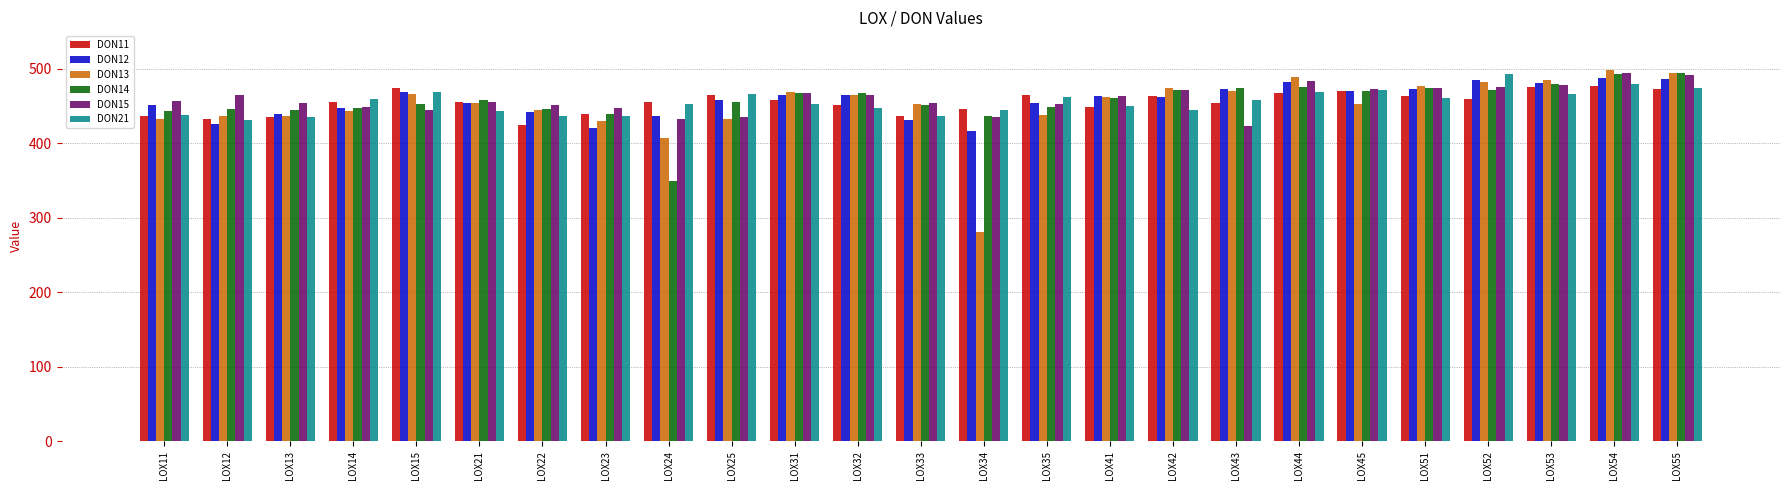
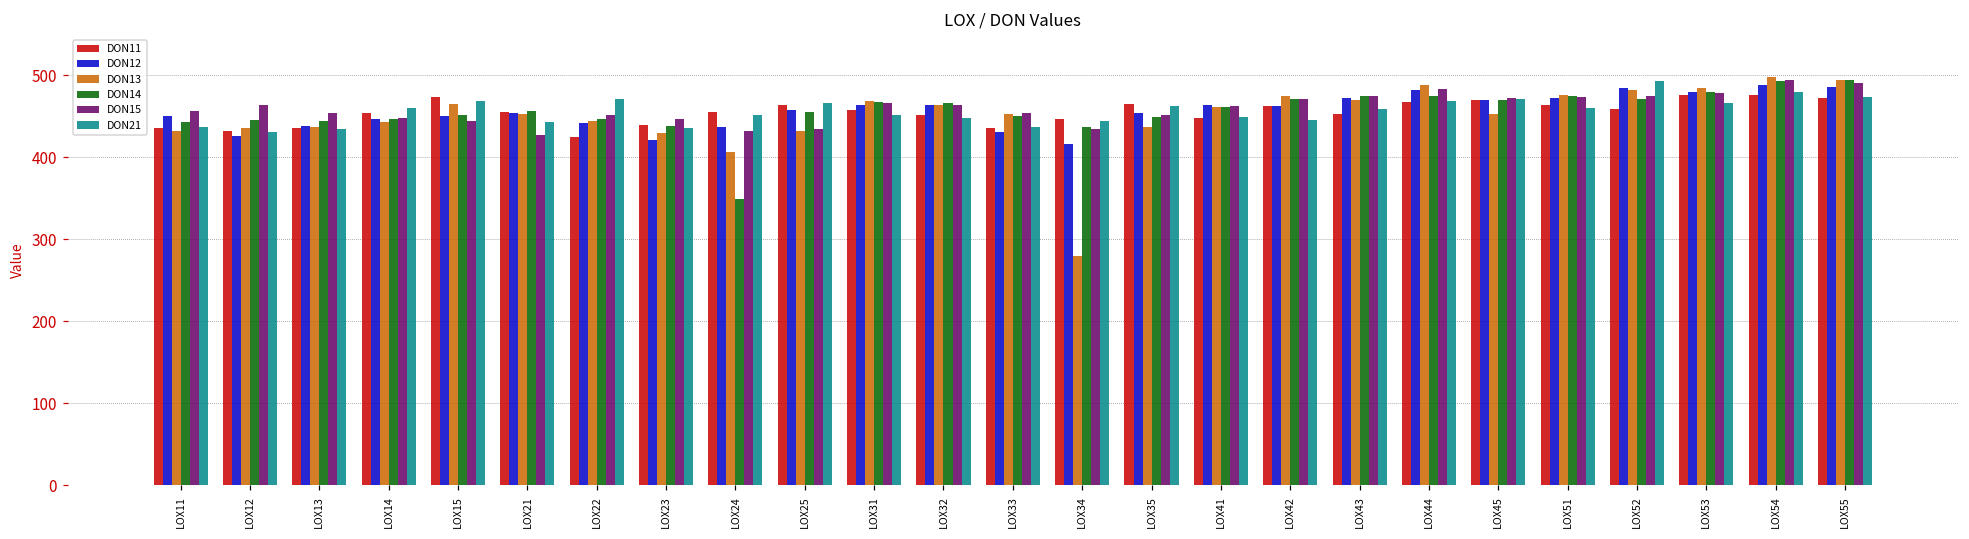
DON12, LOX15: 470 -> 450
DON15, LOX21: 450 -> 430
DON21, LOX22: 440 -> 470
DON15, LOX43: 420 -> 470
